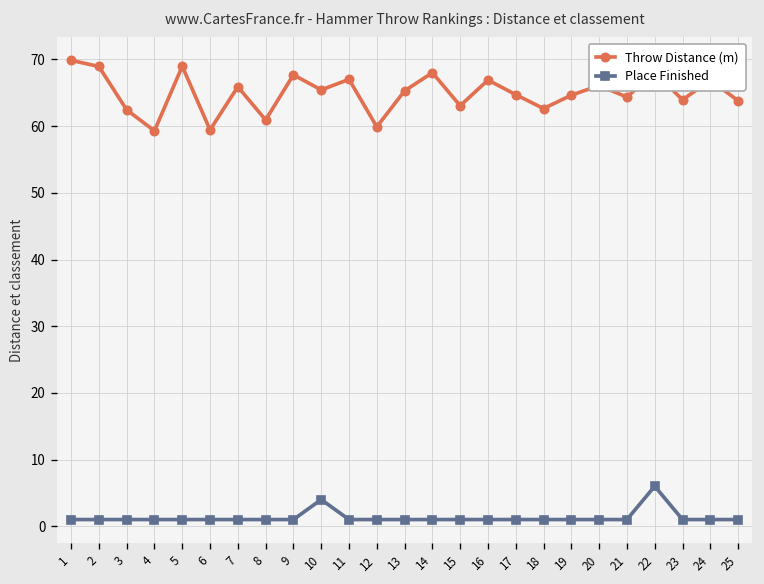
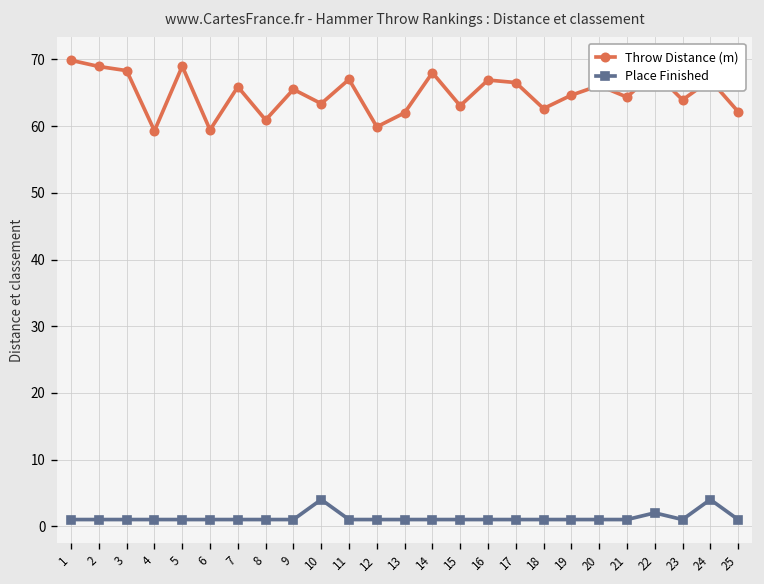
Throw Distance (m), 3: 62 -> 68
Throw Distance (m), 9: 68 -> 66
Throw Distance (m), 10: 65 -> 63
Throw Distance (m), 13: 65 -> 62
Throw Distance (m), 17: 65 -> 67
Place Finished, 22: 6 -> 2
Place Finished, 24: 1 -> 4
Throw Distance (m), 25: 64 -> 62
